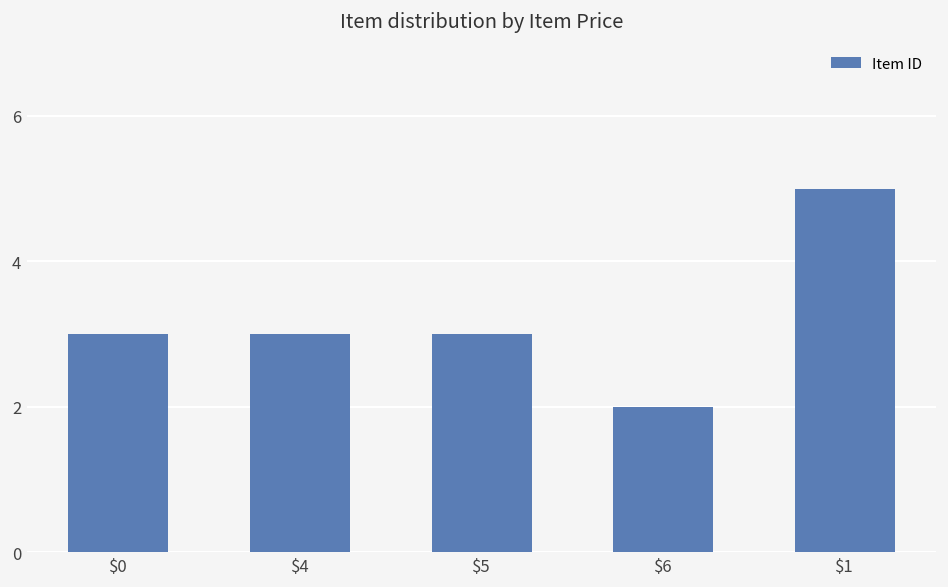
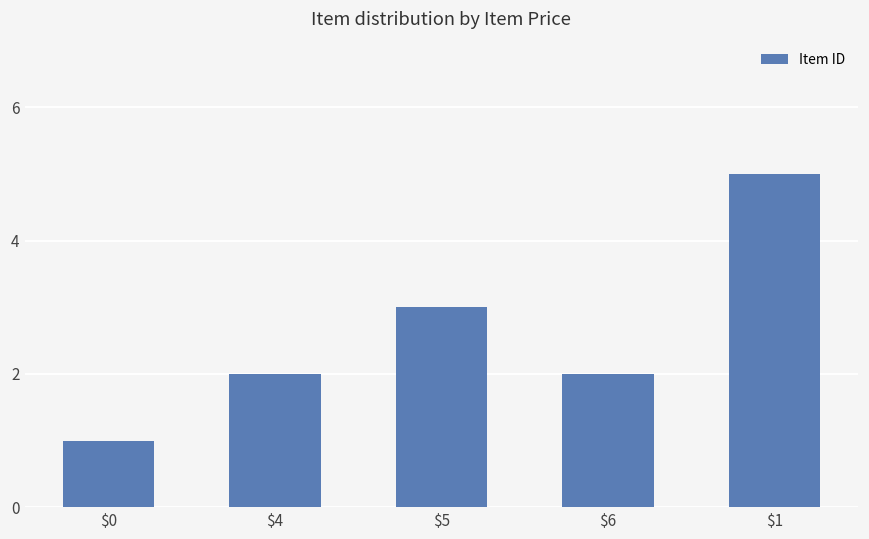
$0: 3 -> 1
$4: 3 -> 2
